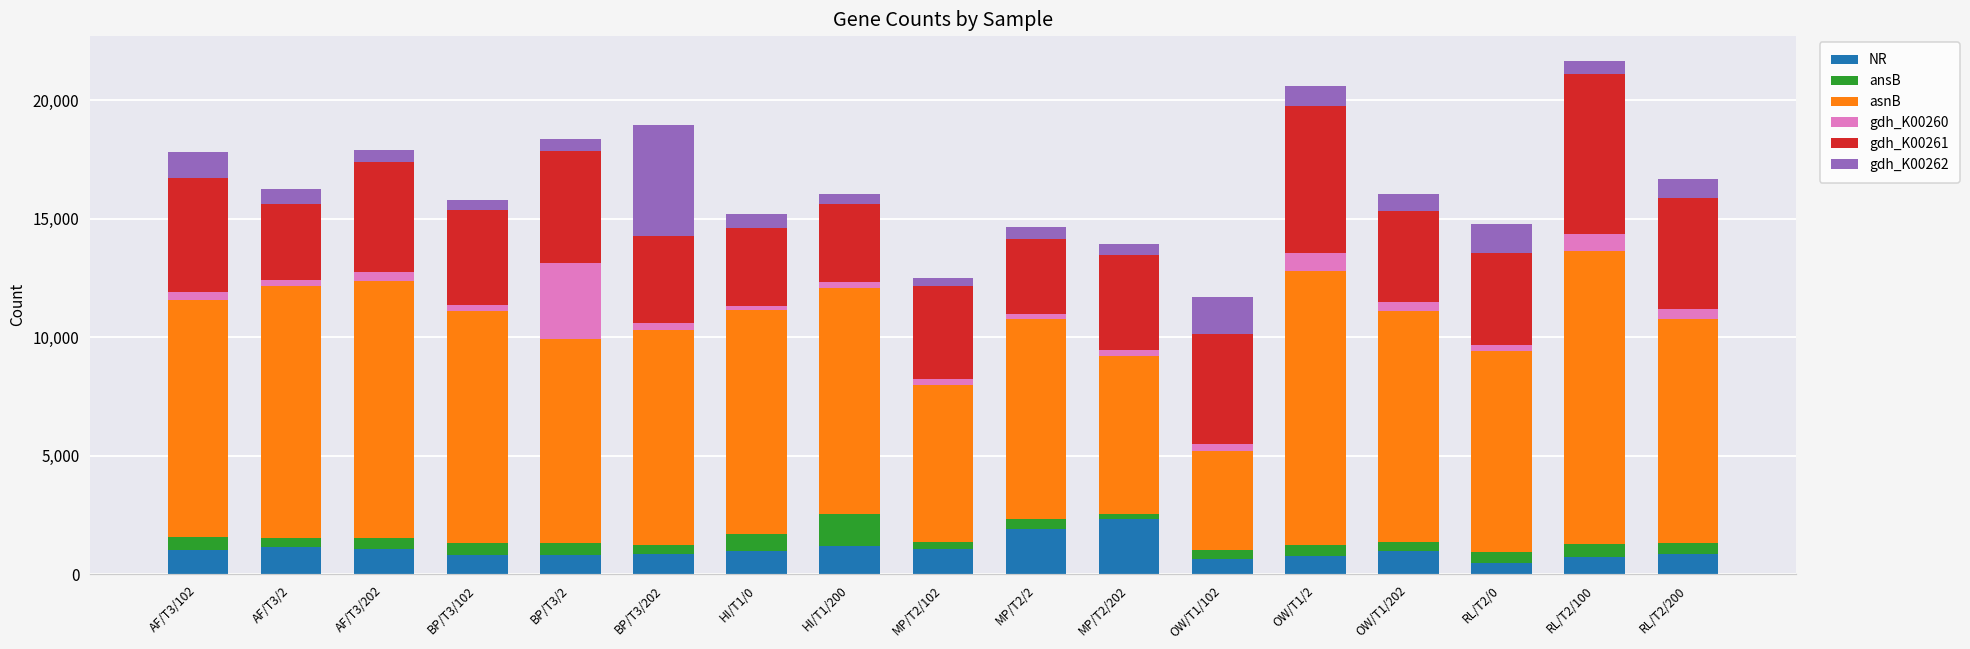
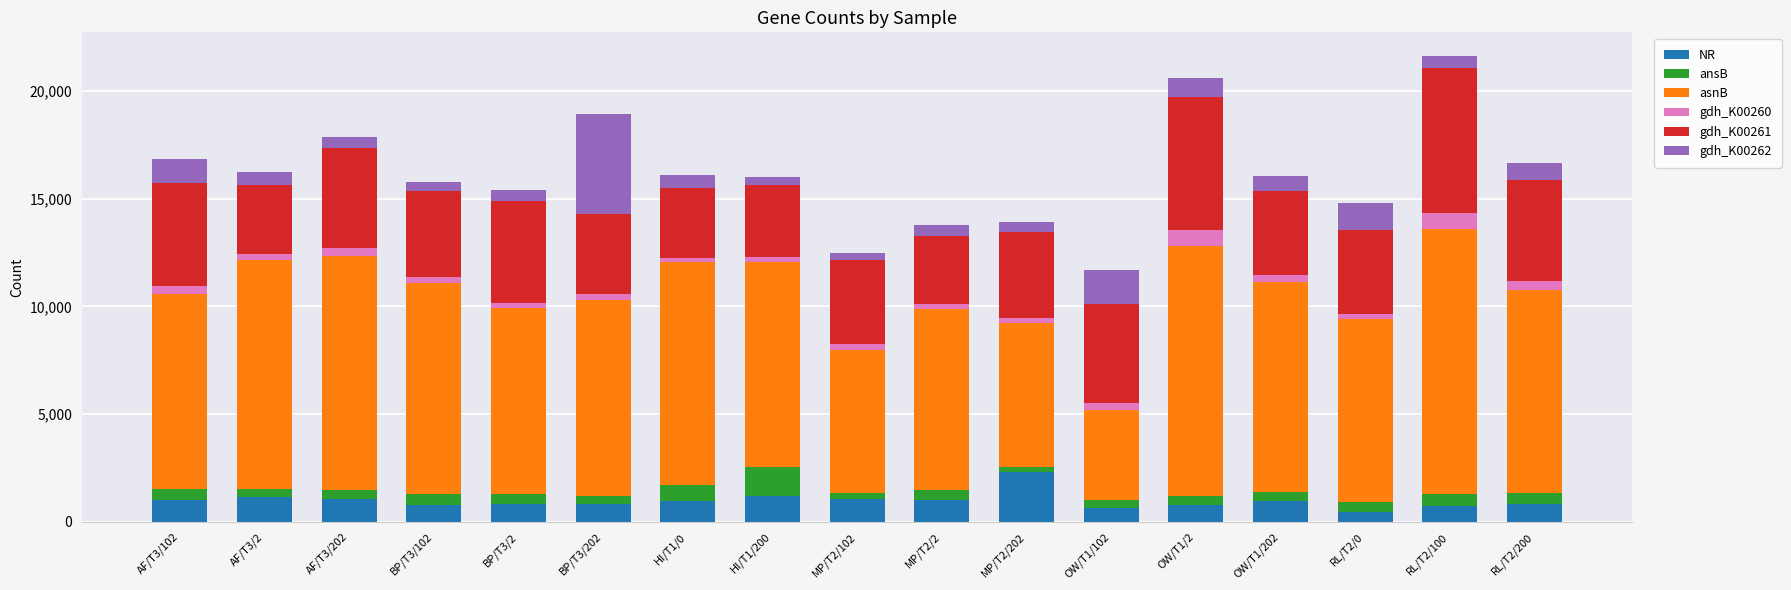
asnB, AF/T3/102: 10,000 -> 9,000
gdh_K00260, BP/T3/2: 3,200 -> 200
asnB, HI/T1/0: 9,400 -> 10,300
NR, MP/T2/2: 1,900 -> 1,000
